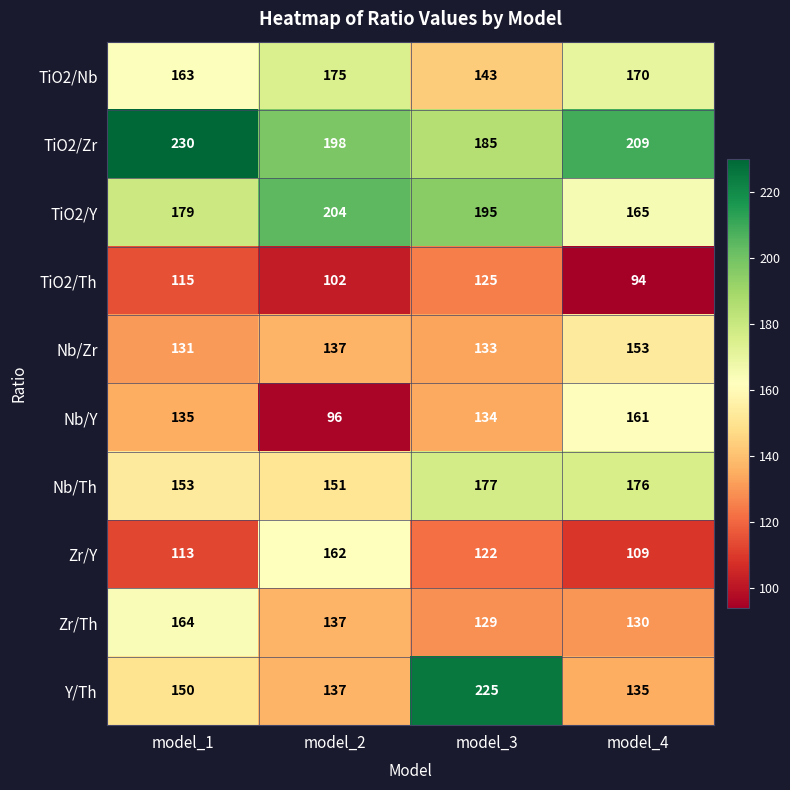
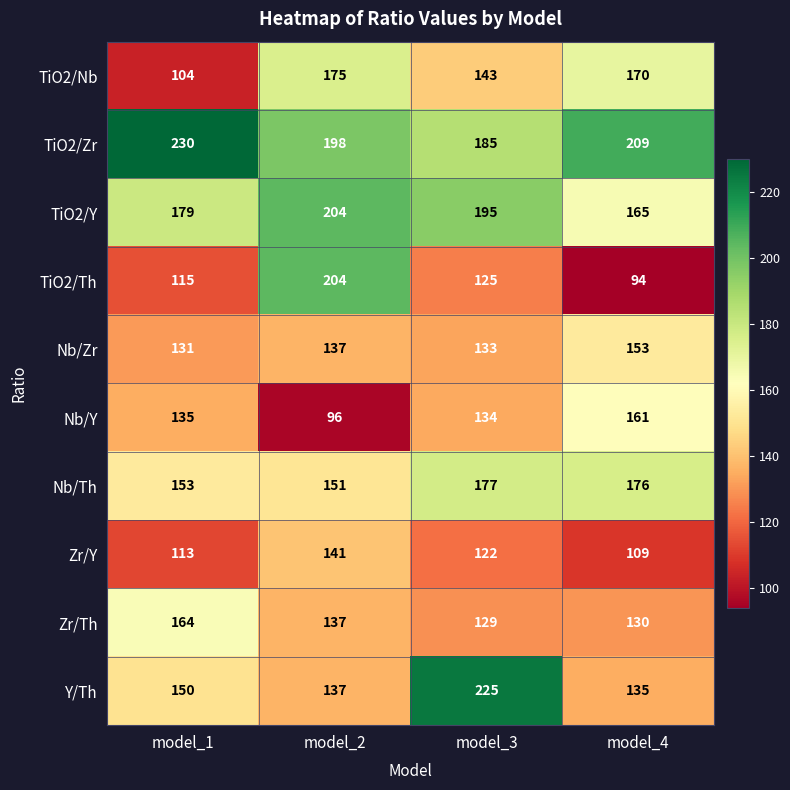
TiO2/Nb, model_1: 163 -> 104
TiO2/Th, model_2: 102 -> 204
Zr/Y, model_2: 162 -> 141
